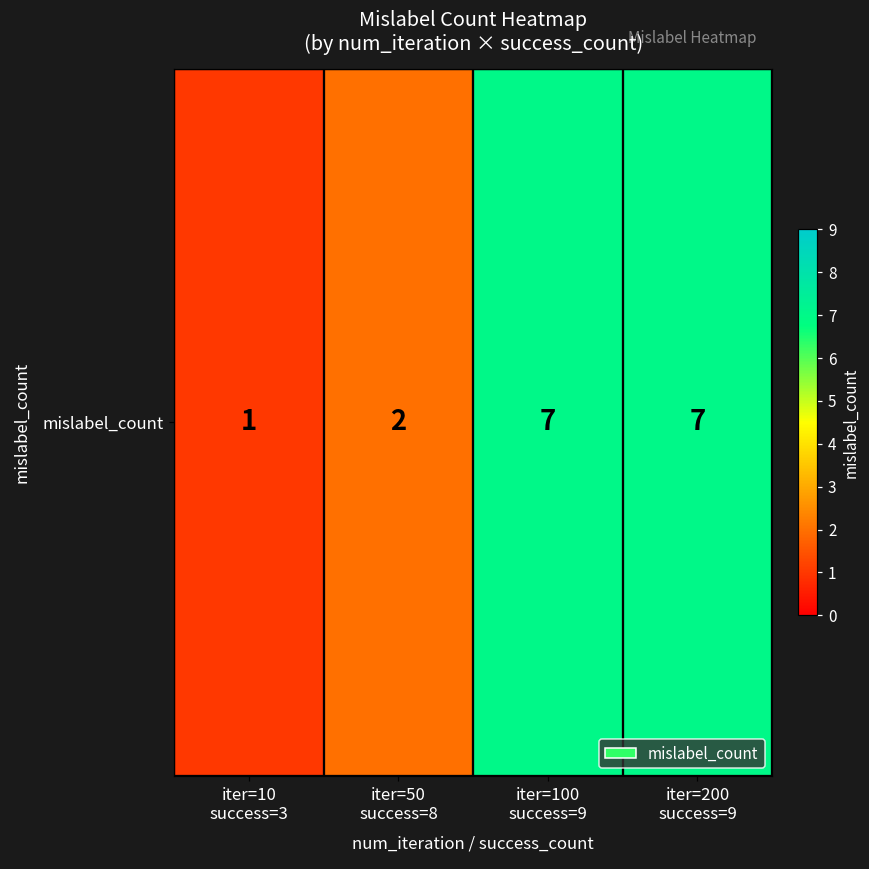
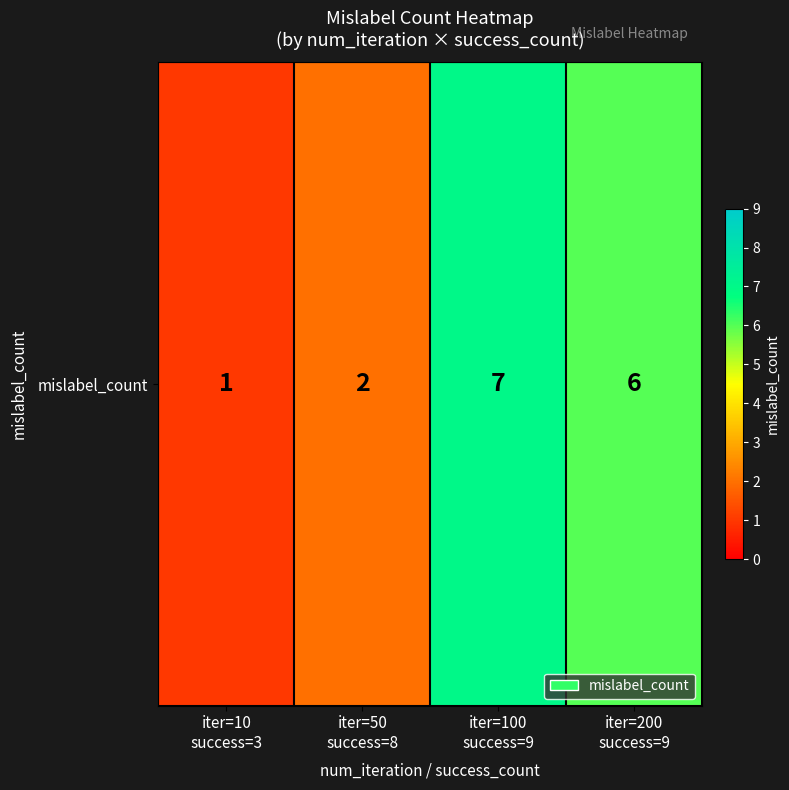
mislabel_count, iter=200 success=9: 7 -> 6
